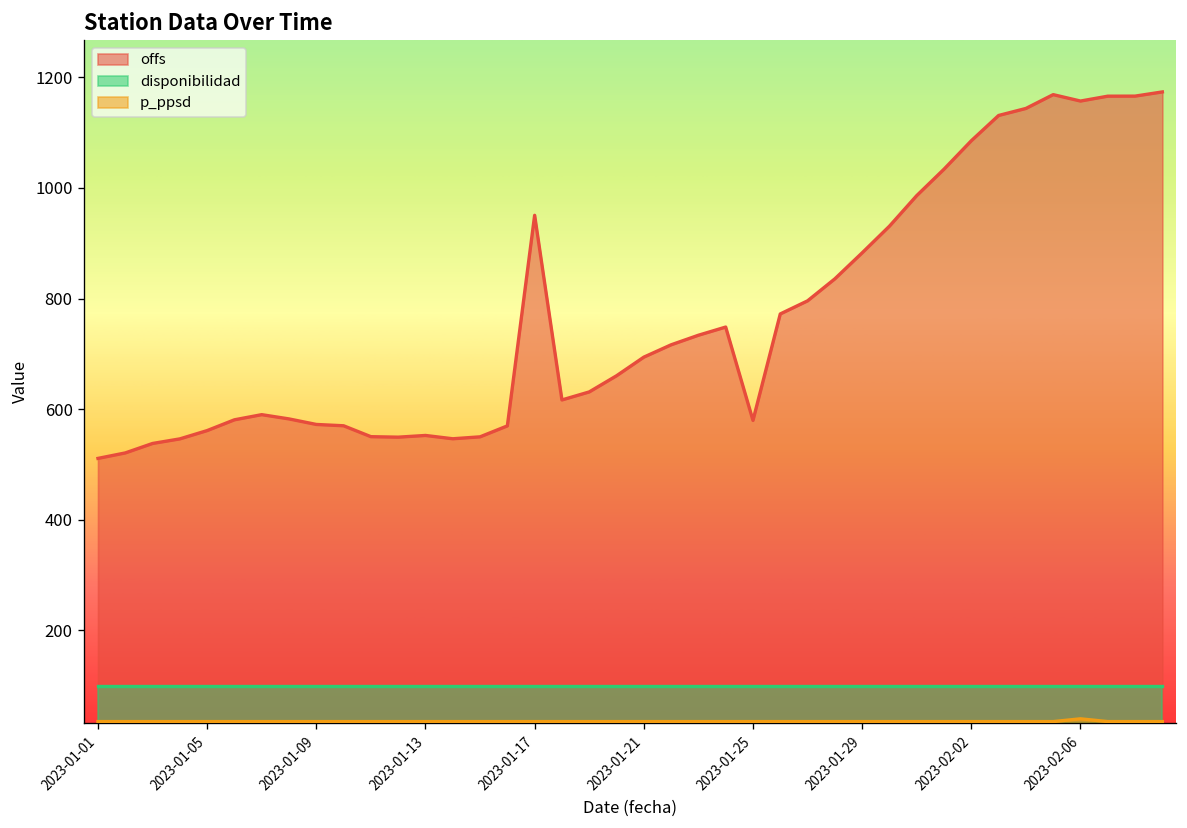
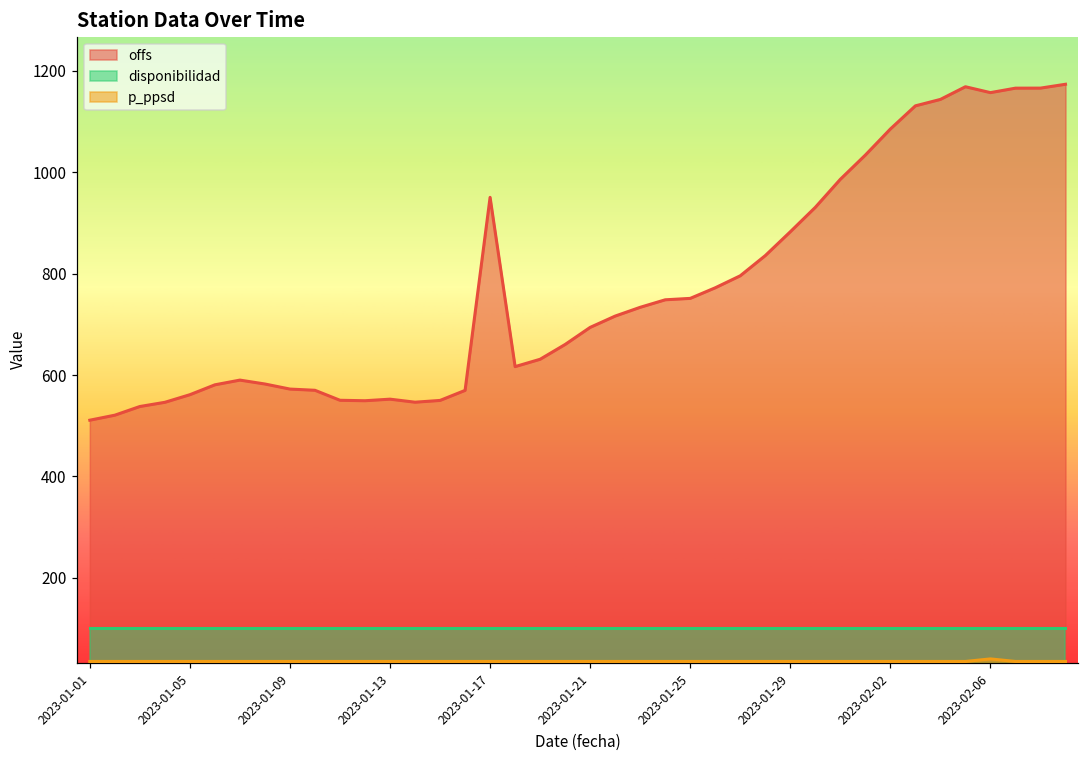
offs, 2023-01-25: 580 -> 750
